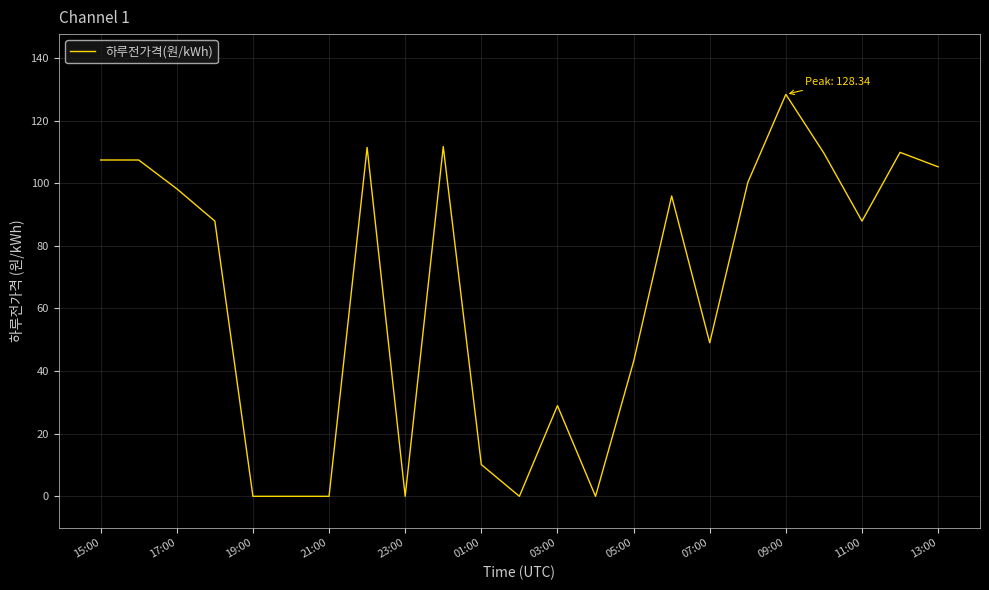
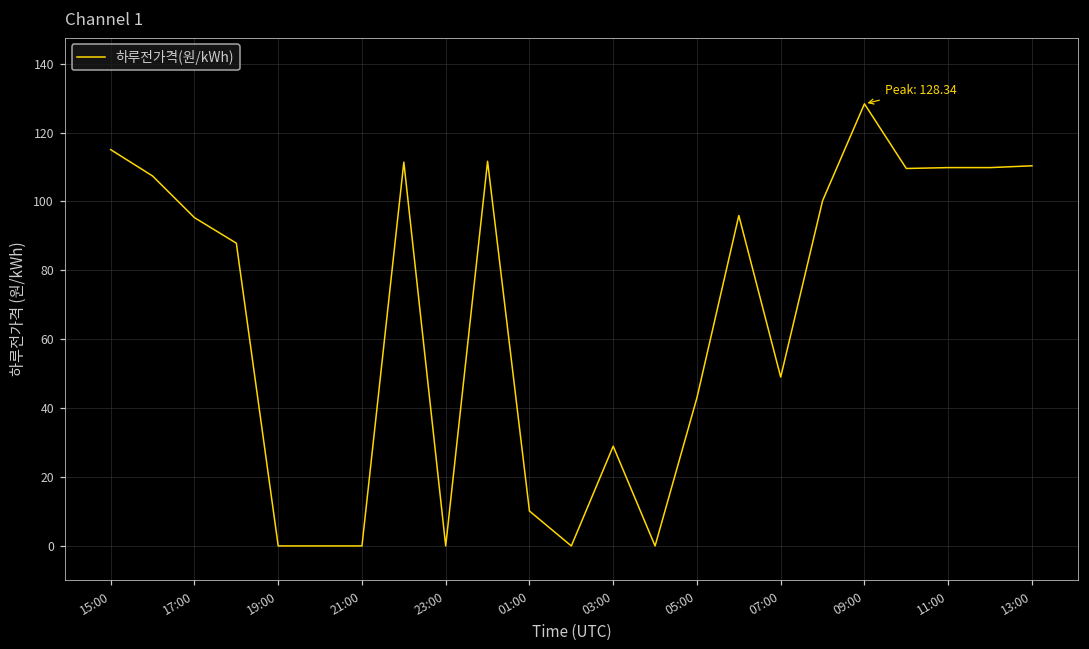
15:00: 107 -> 115
17:00: 98 -> 95
11:00: 88 -> 110
13:00: 105 -> 110
